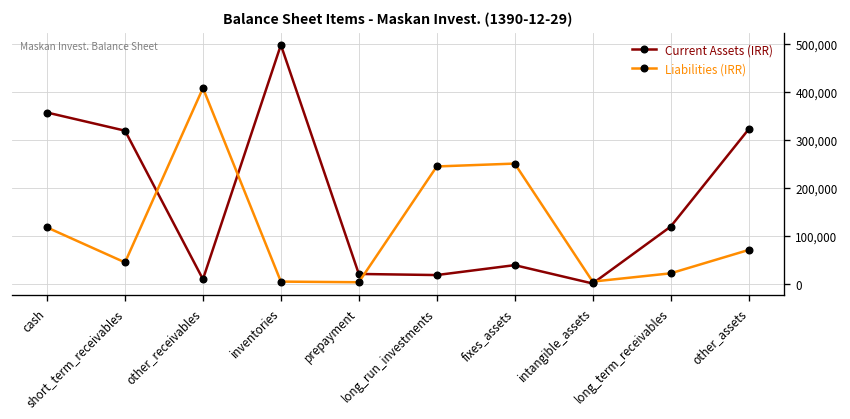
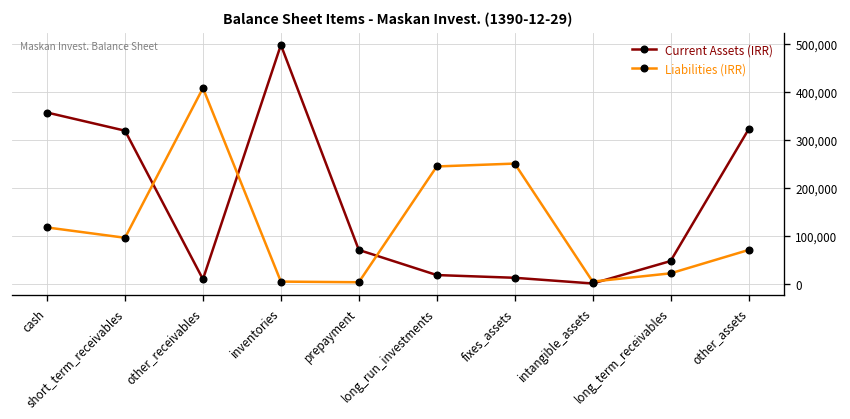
Liabilities (IRR), short_term_receivables: 40,000 -> 100,000
Current Assets (IRR), prepayment: 20,000 -> 70,000
Current Assets (IRR), fixes_assets: 40,000 -> 10,000
Current Assets (IRR), long_term_receivables: 120,000 -> 50,000
